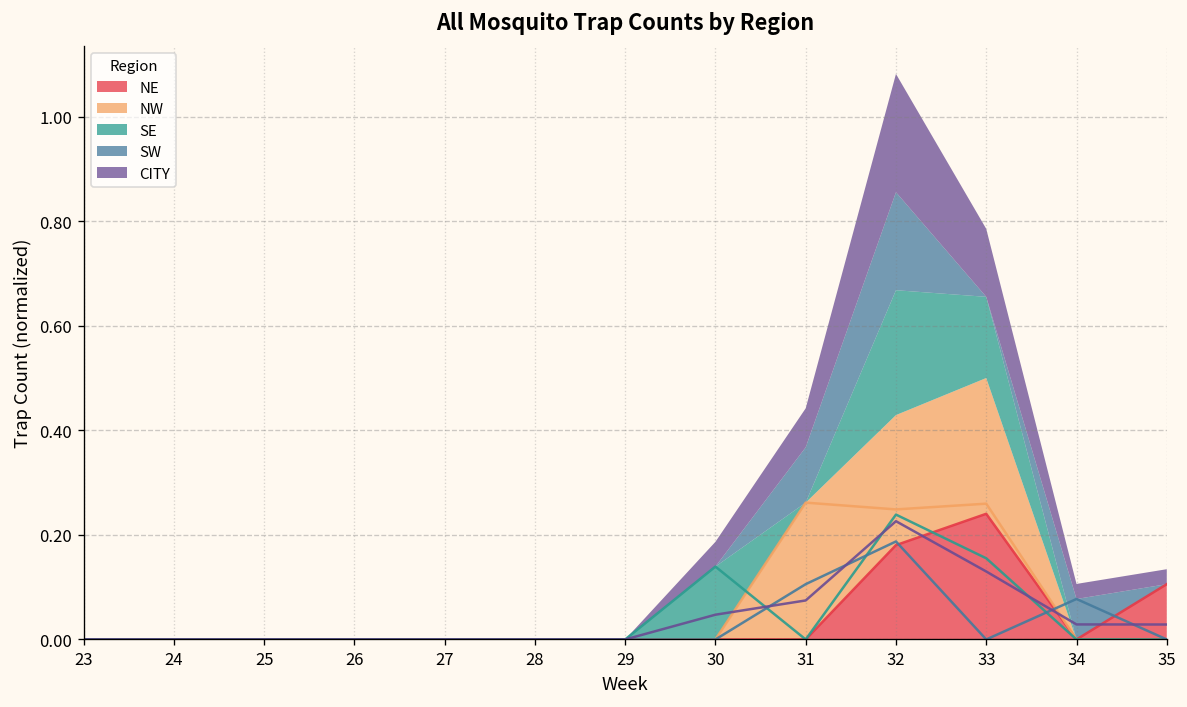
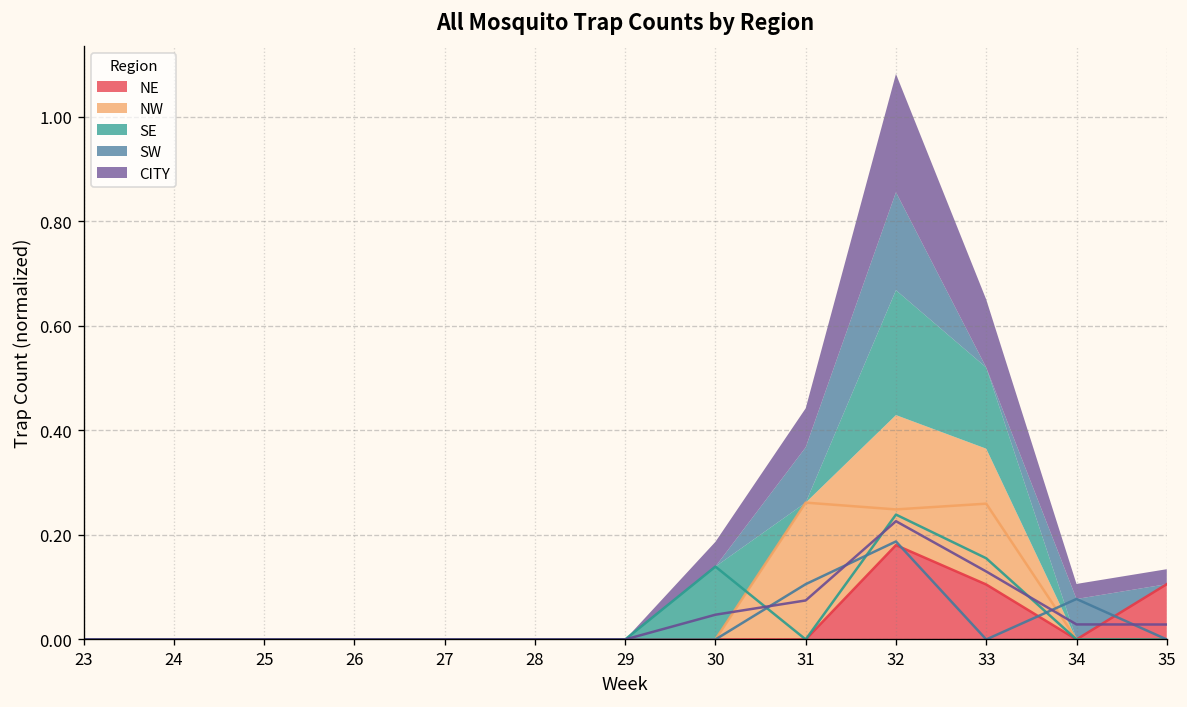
NE, 33: 0.24 -> 0.11
